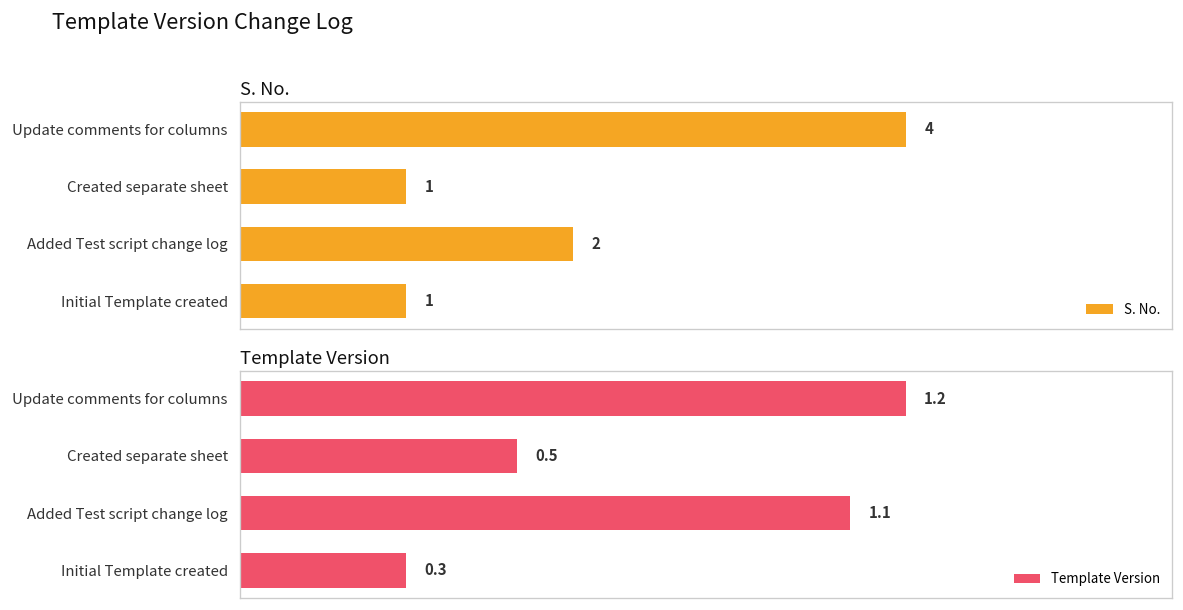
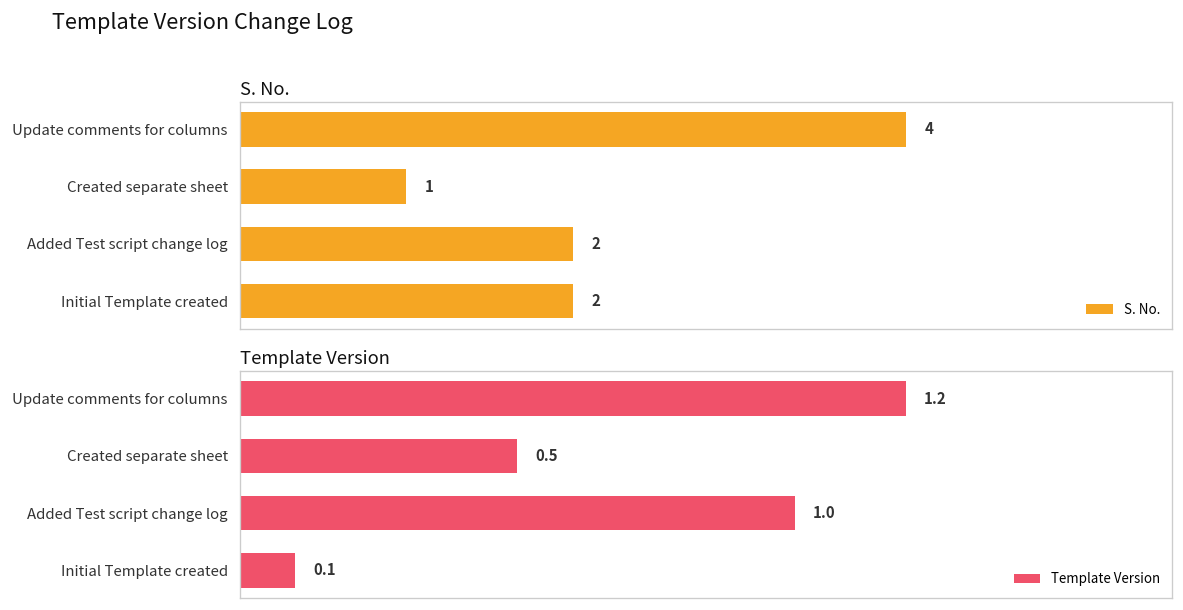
S. No., Initial Template created: 1 -> 2
Template Version, Added Test script change log: 1.1 -> 1.0
Template Version, Initial Template created: 0.3 -> 0.1
